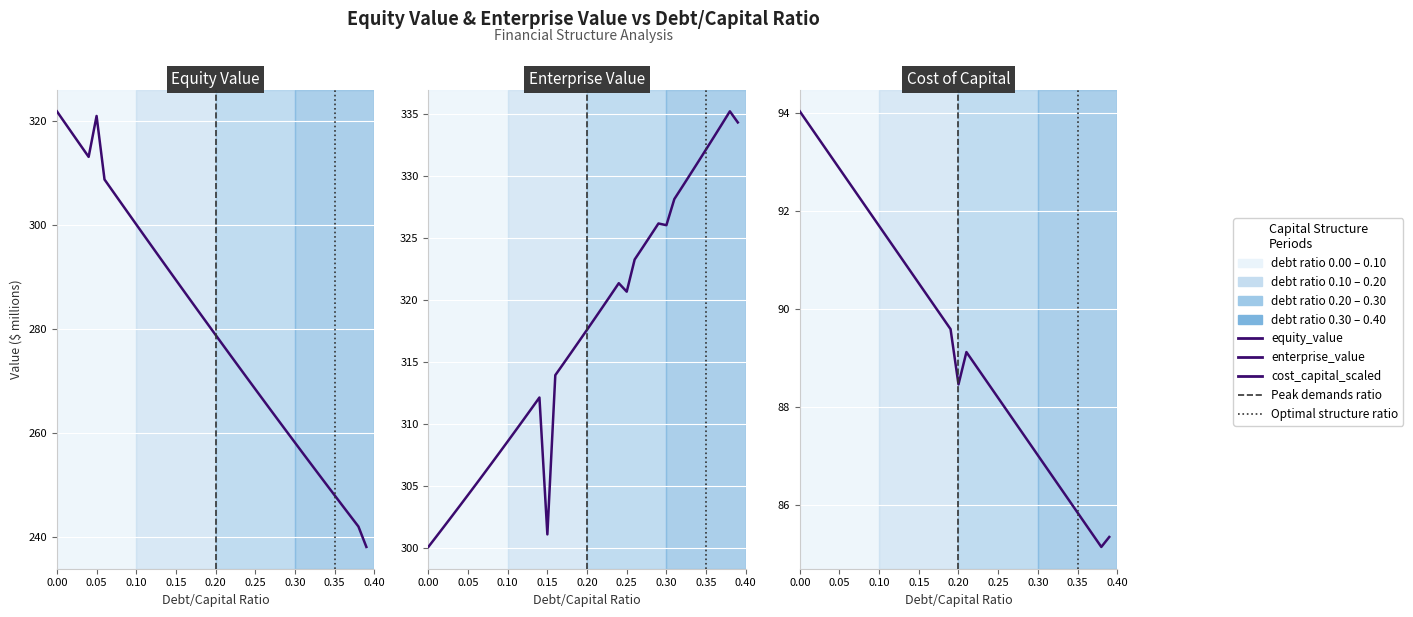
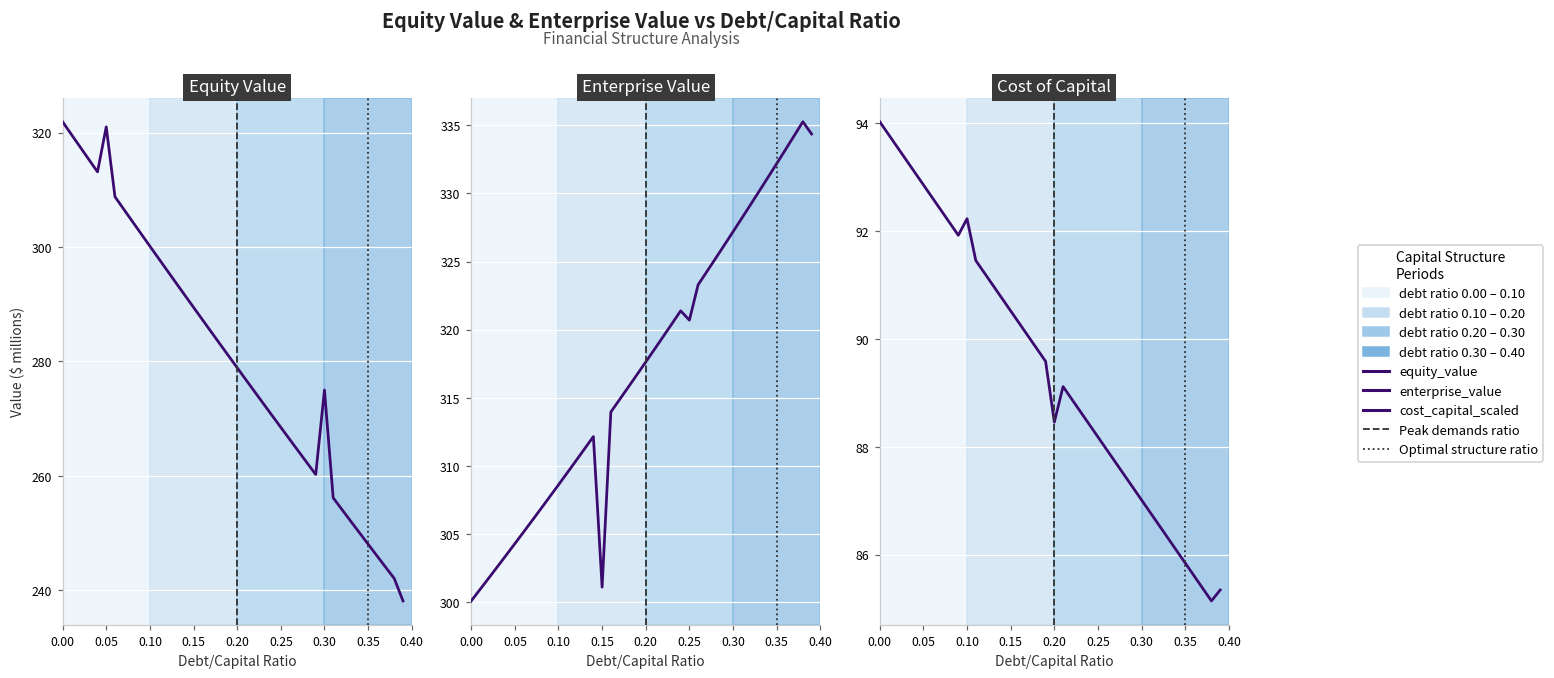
Equity Value, 0.30: 258 -> 275
Enterprise Value, 0.30: 326.1 -> 327.2
Cost of Capital, 0.10: 91.7 -> 92.2
